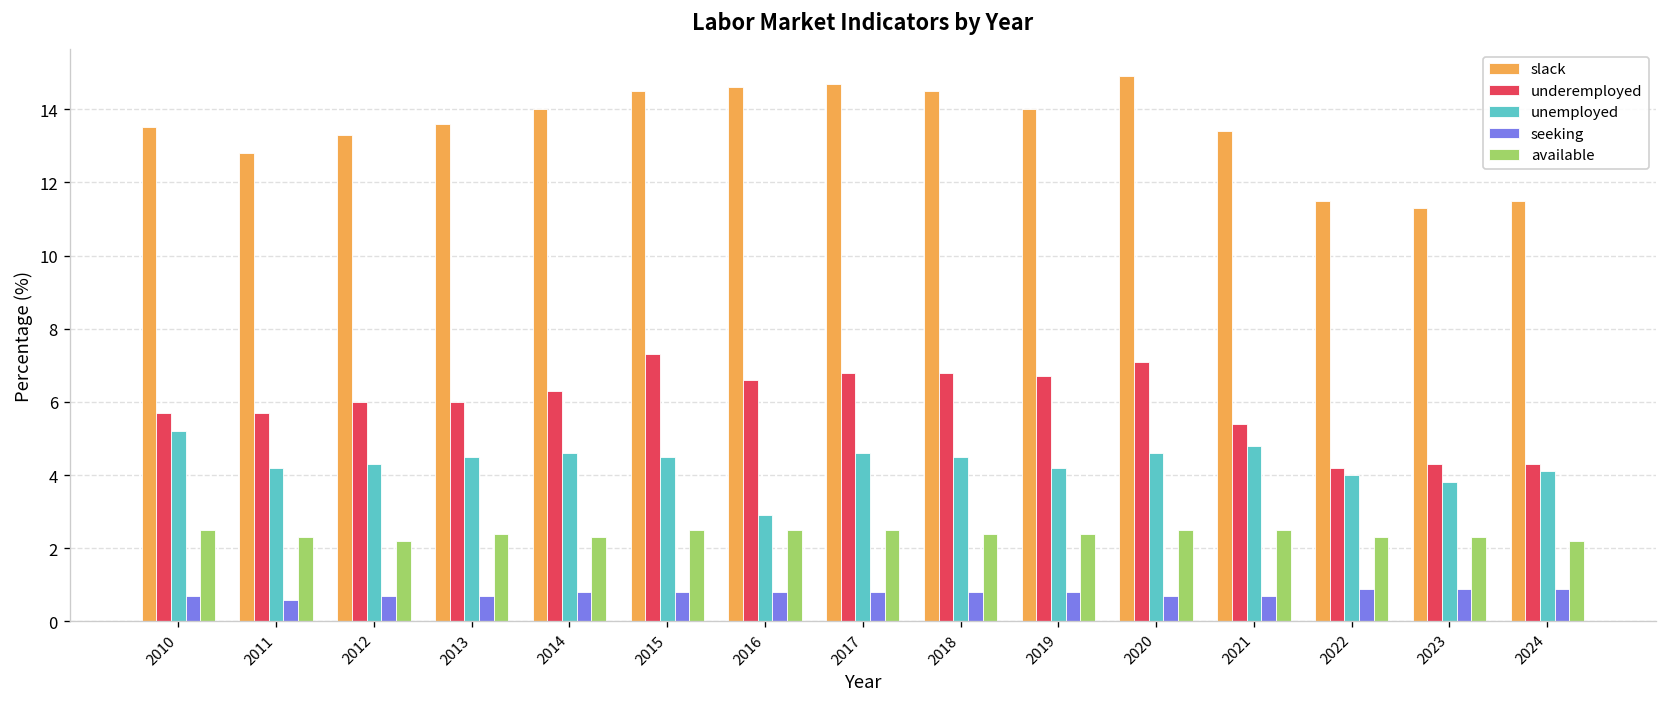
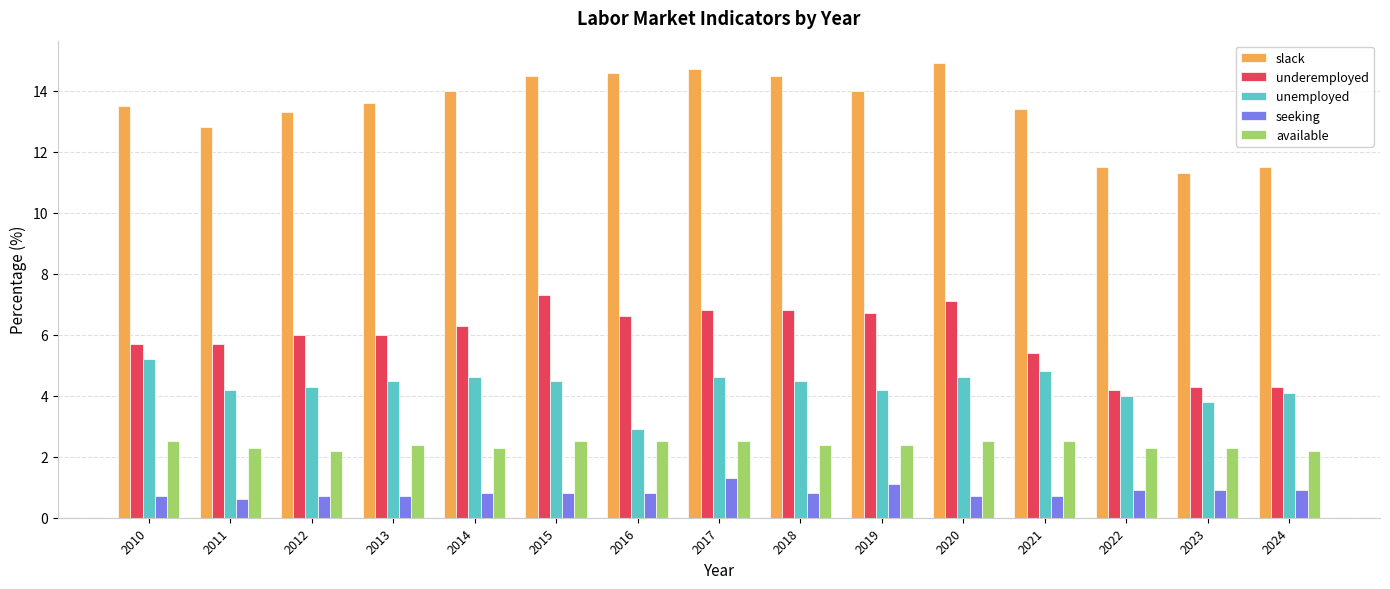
seeking, 2017: 0.8 -> 1.3
seeking, 2019: 0.8 -> 1.1
